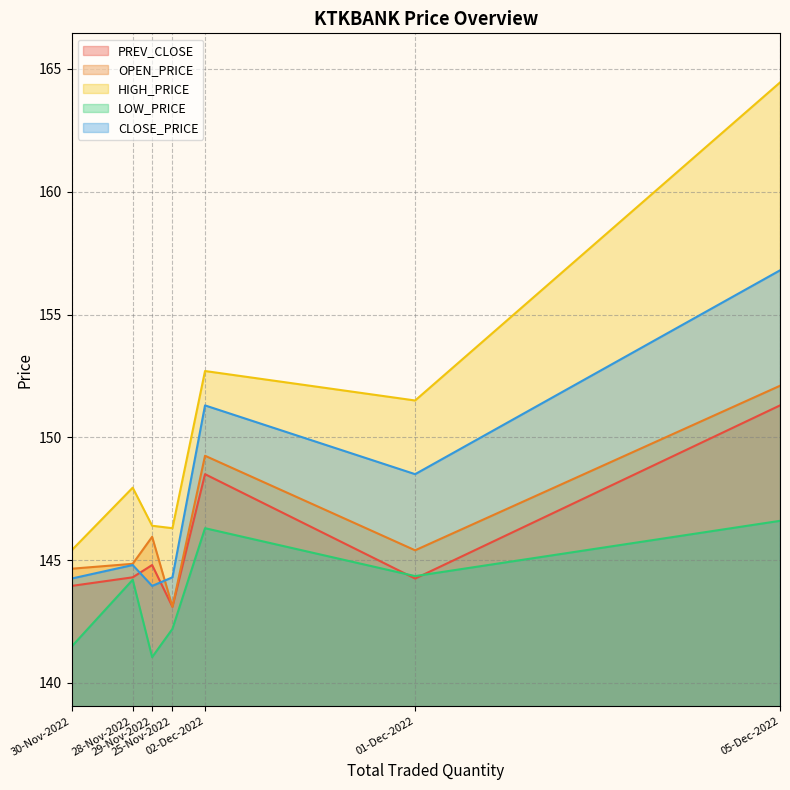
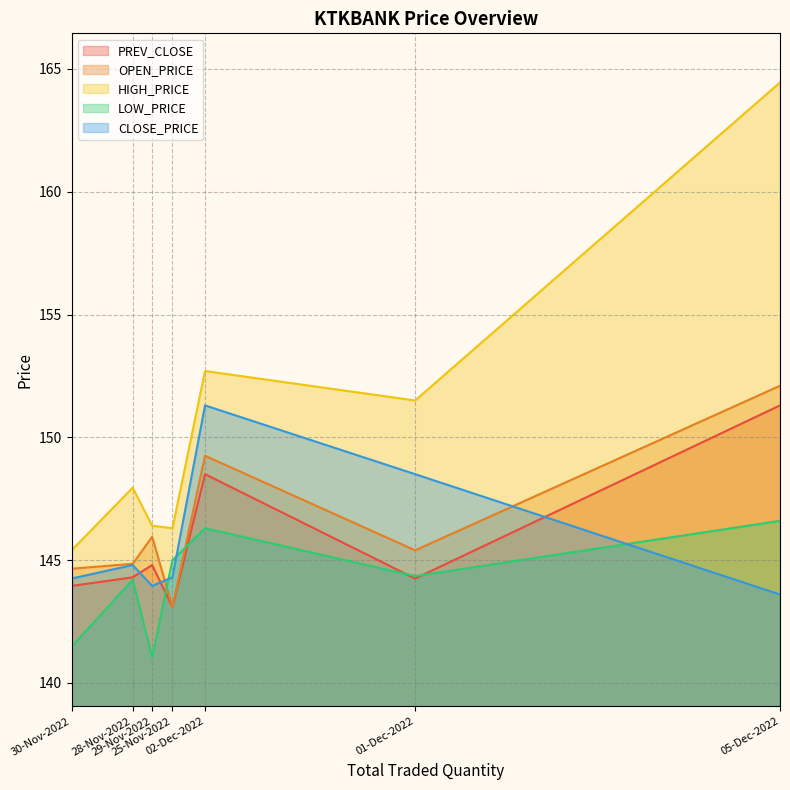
LOW_PRICE, 25-Nov-2022: 142.2 -> 145.0
CLOSE_PRICE, 05-Dec-2022: 156.8 -> 143.6
